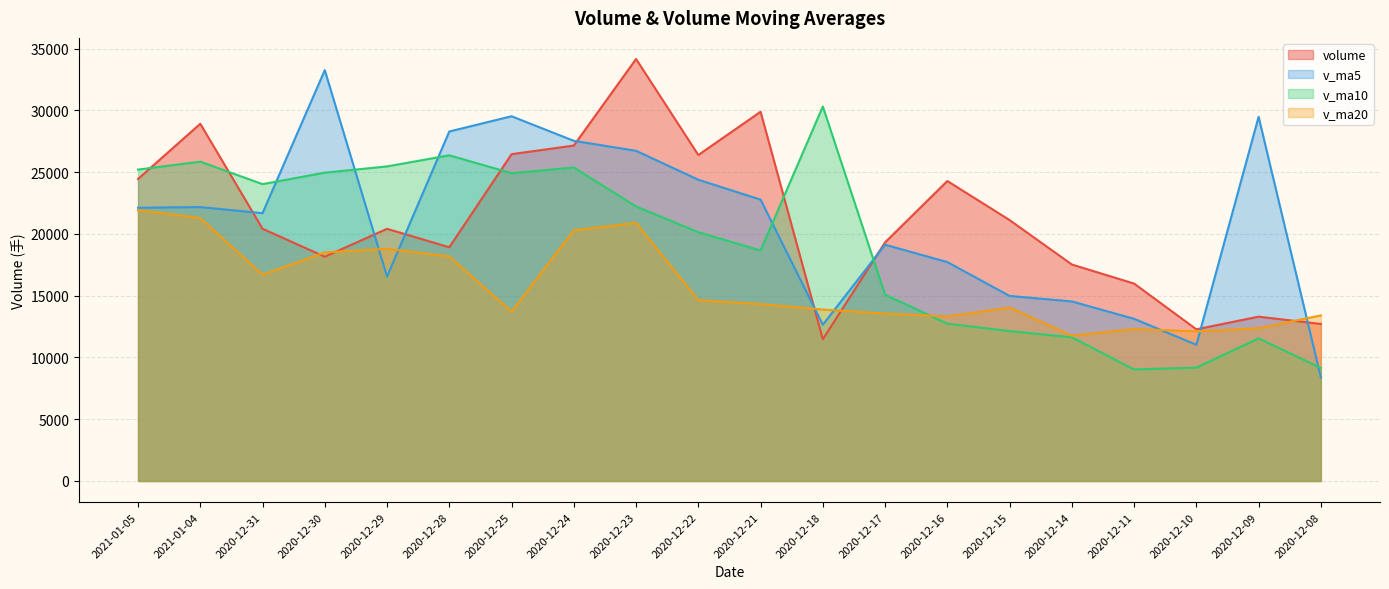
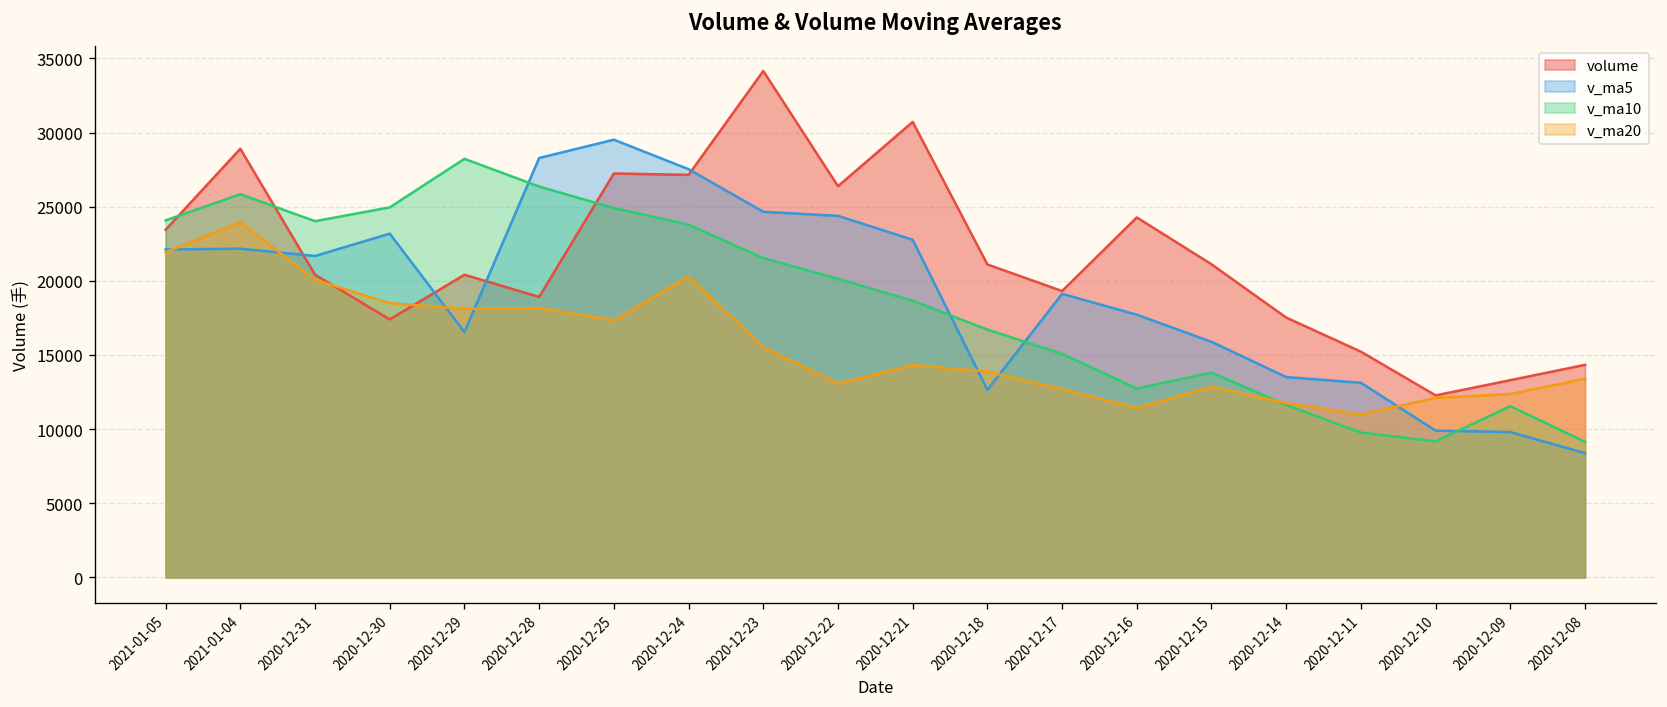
volume, 2021-01-05: 24400 -> 23400
v_ma10, 2021-01-05: 25200 -> 24100
v_ma20, 2021-01-04: 21300 -> 23900
v_ma20, 2020-12-31: 16700 -> 20100
volume, 2020-12-30: 18200 -> 17400
v_ma5, 2020-12-30: 33200 -> 23200
v_ma10, 2020-12-29: 25500 -> 28200
v_ma20, 2020-12-29: 18800 -> 18100
volume, 2020-12-25: 26400 -> 27200
v_ma20, 2020-12-25: 13700 -> 17300
v_ma10, 2020-12-24: 25400 -> 23800
v_ma5, 2020-12-23: 26700 -> 24700
v_ma10, 2020-12-23: 22200 -> 21500
v_ma20, 2020-12-23: 20900 -> 15500
v_ma20, 2020-12-22: 14600 -> 13100
volume, 2020-12-21: 29900 -> 30700
volume, 2020-12-18: 11500 -> 21100
v_ma10, 2020-12-18: 30300 -> 16700
v_ma20, 2020-12-17: 13500 -> 12700
v_ma20, 2020-12-16: 13300 -> 11400
v_ma5, 2020-12-15: 15000 -> 15900
v_ma10, 2020-12-15: 12100 -> 13800
v_ma20, 2020-12-15: 14000 -> 12900
v_ma5, 2020-12-14: 14500 -> 13500
volume, 2020-12-11: 16000 -> 15200
v_ma10, 2020-12-11: 9000 -> 9800
v_ma20, 2020-12-11: 12300 -> 11000
v_ma5, 2020-12-10: 11000 -> 9900
v_ma5, 2020-12-09: 29500 -> 9800
volume, 2020-12-08: 12700 -> 14300
